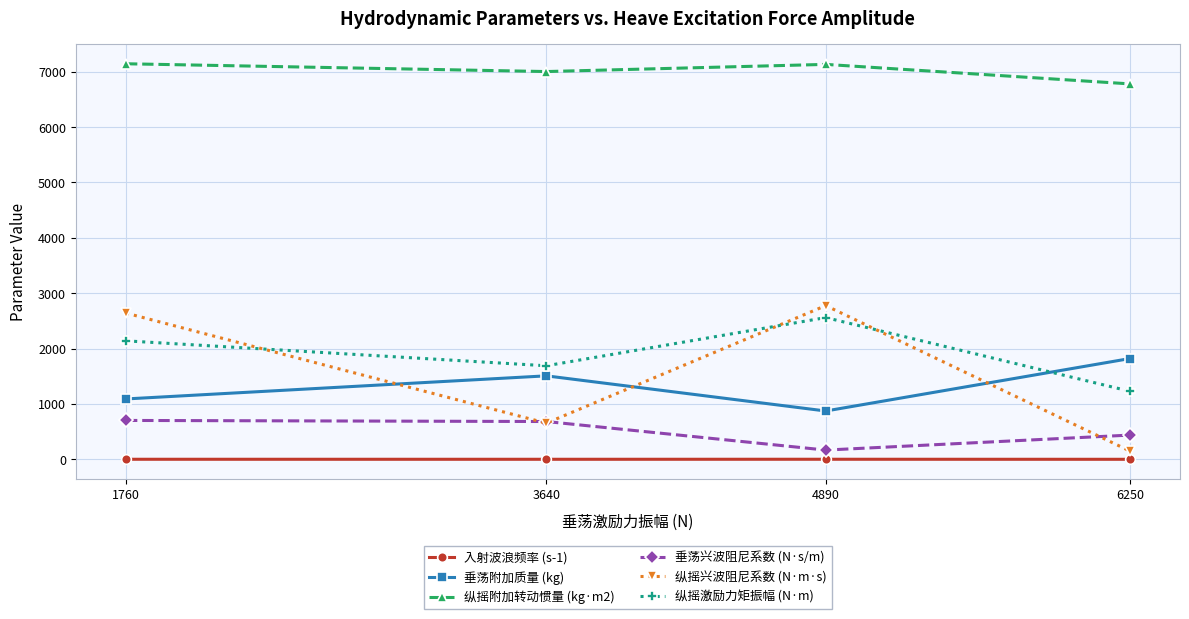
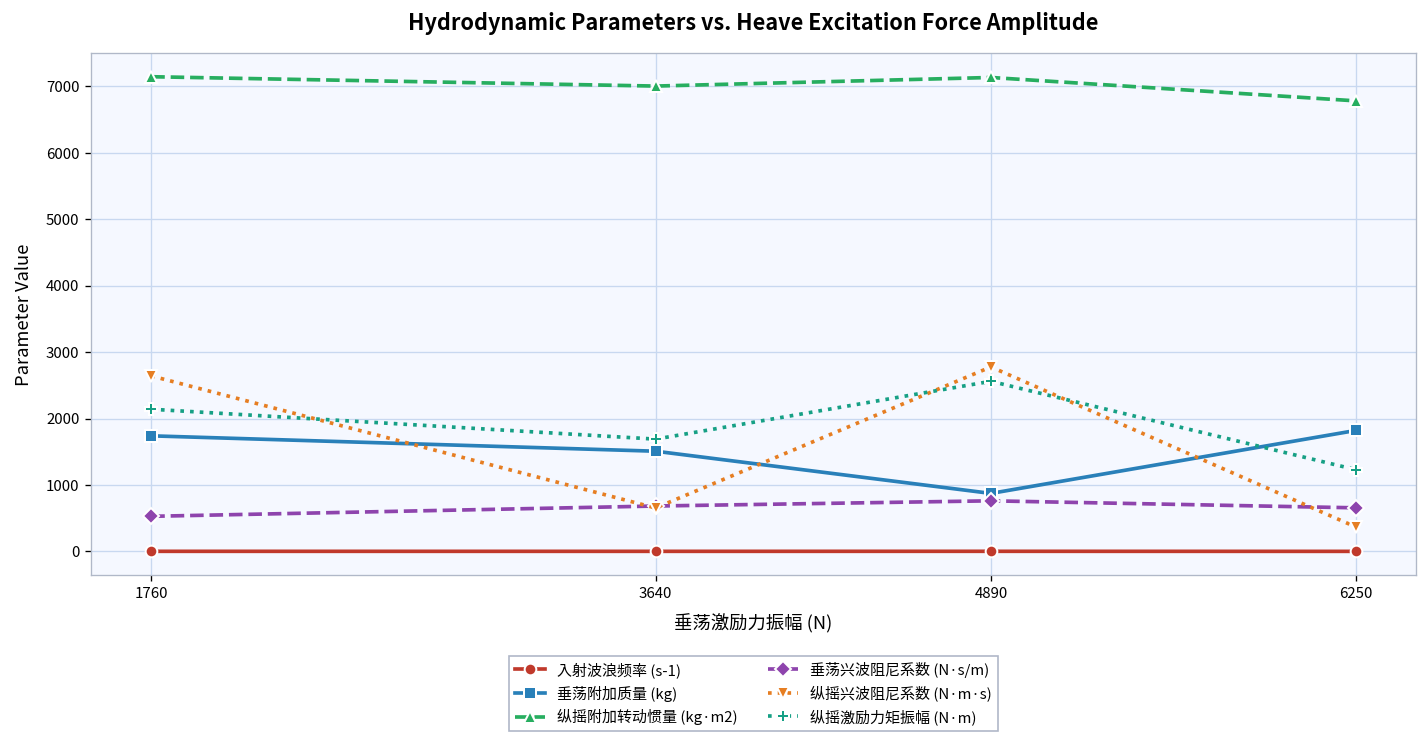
垂荡附加质量 (kg), 1760: 1100 -> 1700
垂荡兴波阻尼系数 (N·s/m), 1760: 700 -> 500
垂荡兴波阻尼系数 (N·s/m), 4890: 200 -> 800
垂荡兴波阻尼系数 (N·s/m), 6250: 400 -> 700
纵摇兴波阻尼系数 (N·m·s), 6250: 200 -> 400
